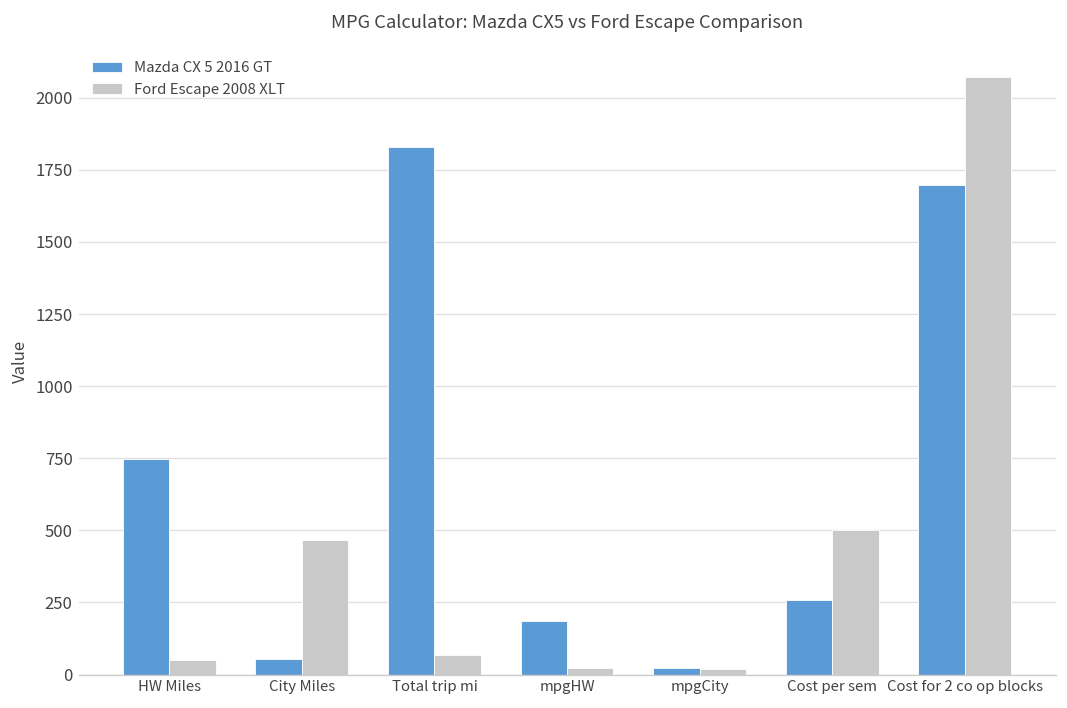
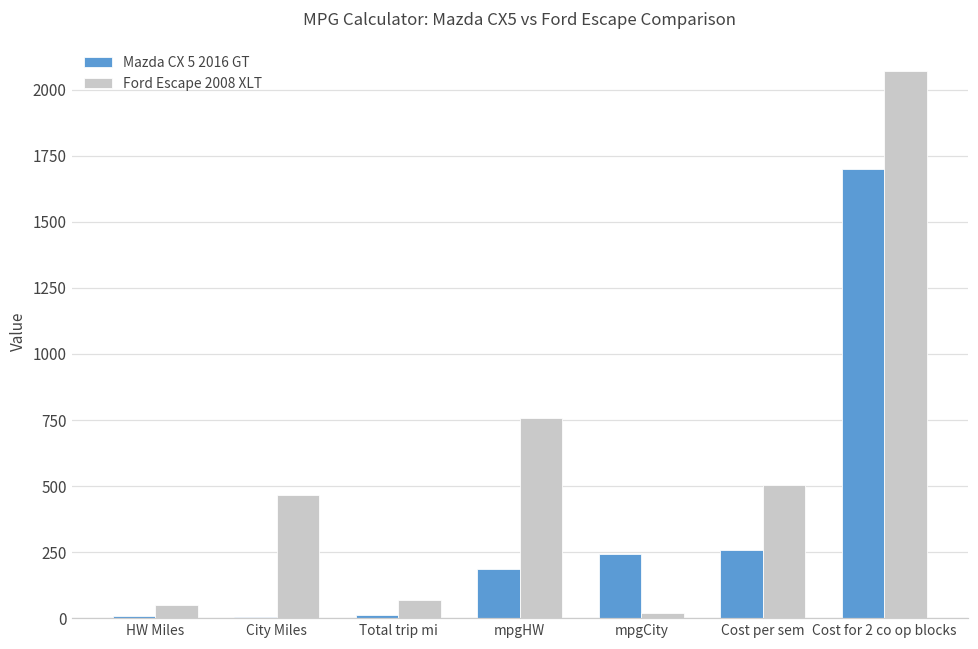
Mazda CX 5 2016 GT, HW Miles: 750 -> 10
Mazda CX 5 2016 GT, City Miles: 50 -> 0
Mazda CX 5 2016 GT, Total trip mi: 1830 -> 10
Ford Escape 2008 XLT, mpgHW: 20 -> 760
Mazda CX 5 2016 GT, mpgCity: 20 -> 250
